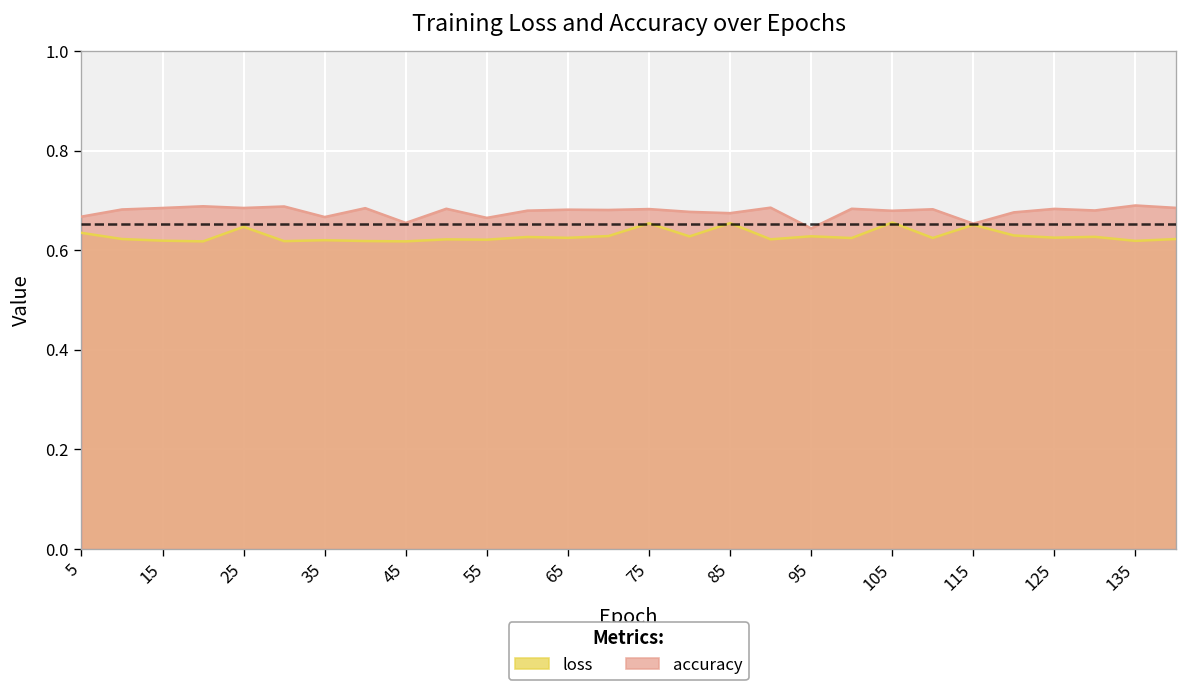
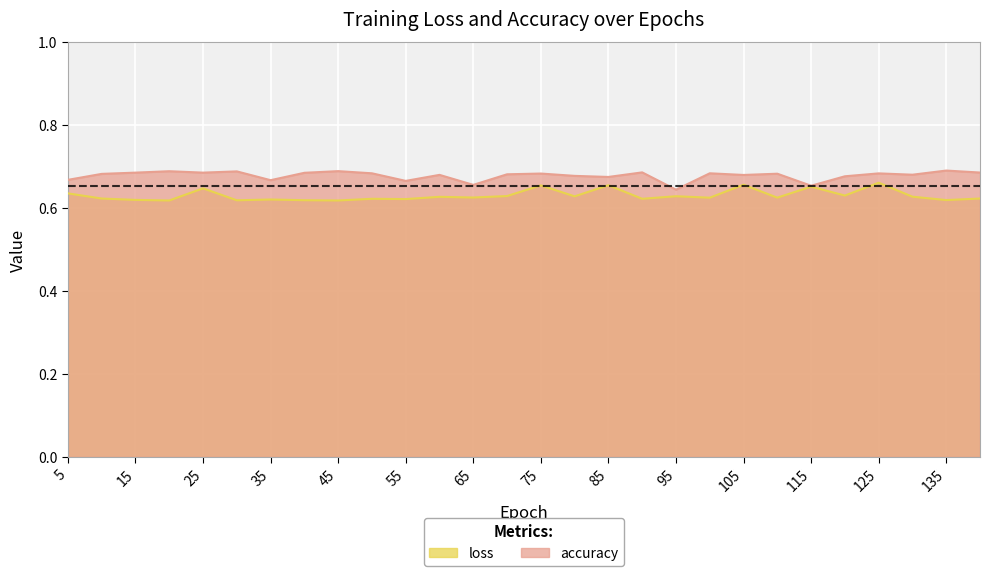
accuracy, 45: 0.65 -> 0.69
accuracy, 65: 0.68 -> 0.66
loss, 125: 0.63 -> 0.66
